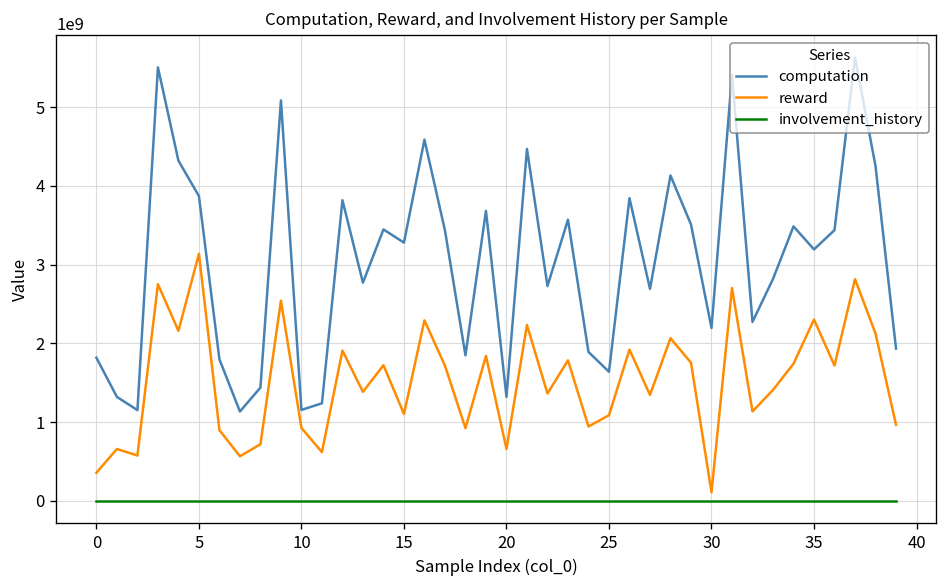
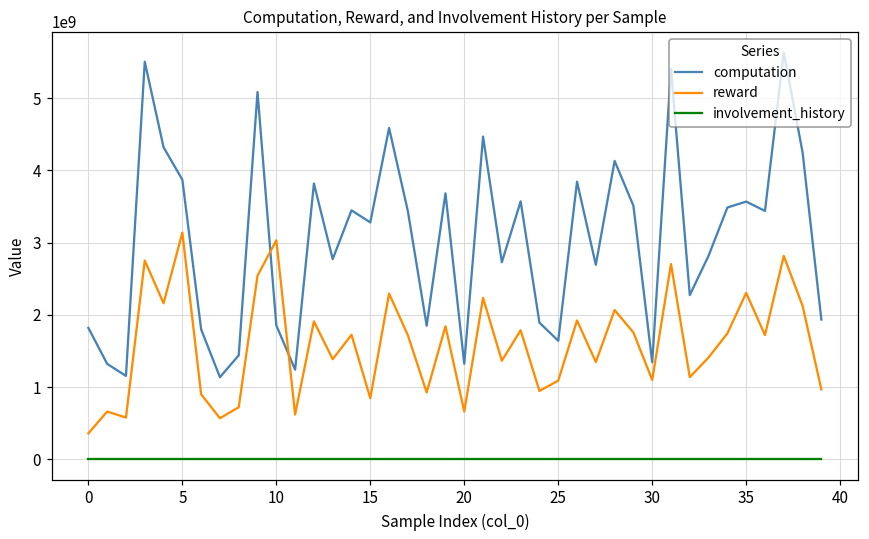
computation, 10: 1200000000 -> 1900000000
reward, 10: 900000000 -> 3000000000
reward, 15: 1100000000 -> 800000000
computation, 30: 2200000000 -> 1300000000
reward, 30: 100000000 -> 1100000000
computation, 35: 3200000000 -> 3600000000
